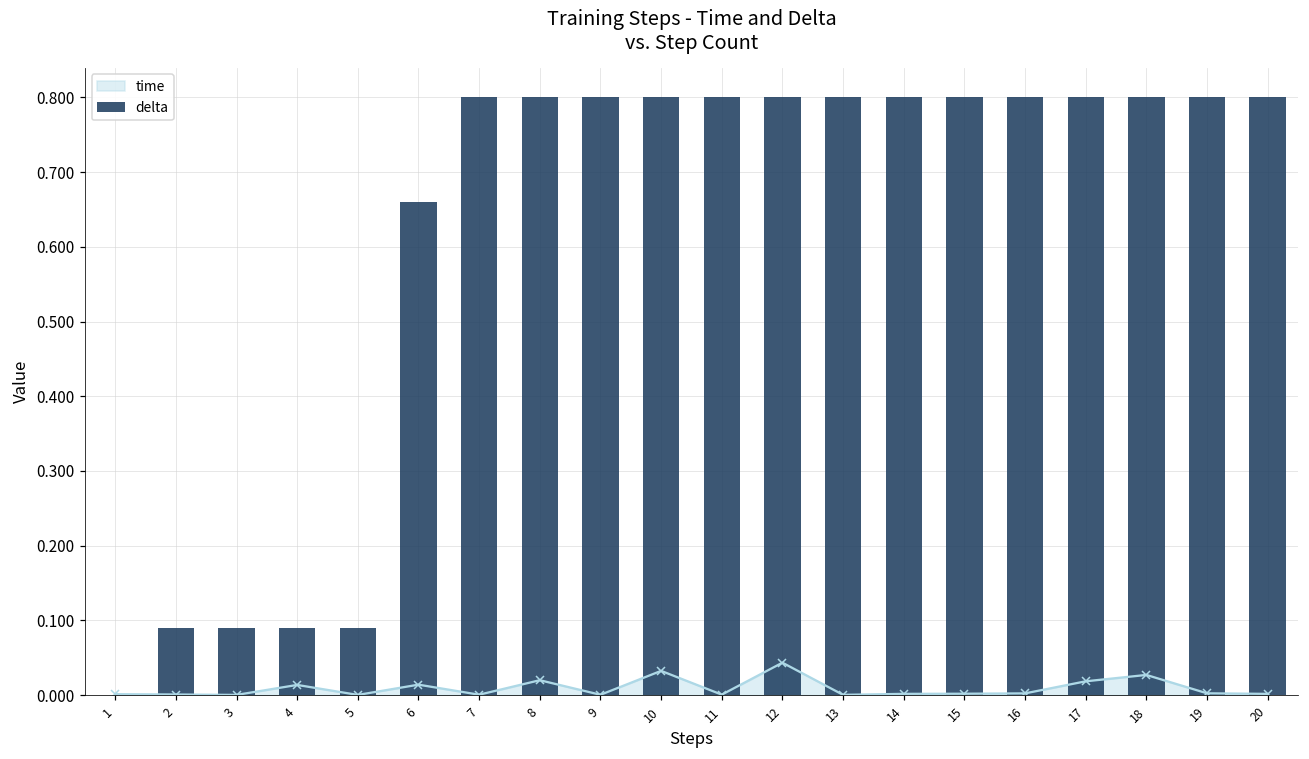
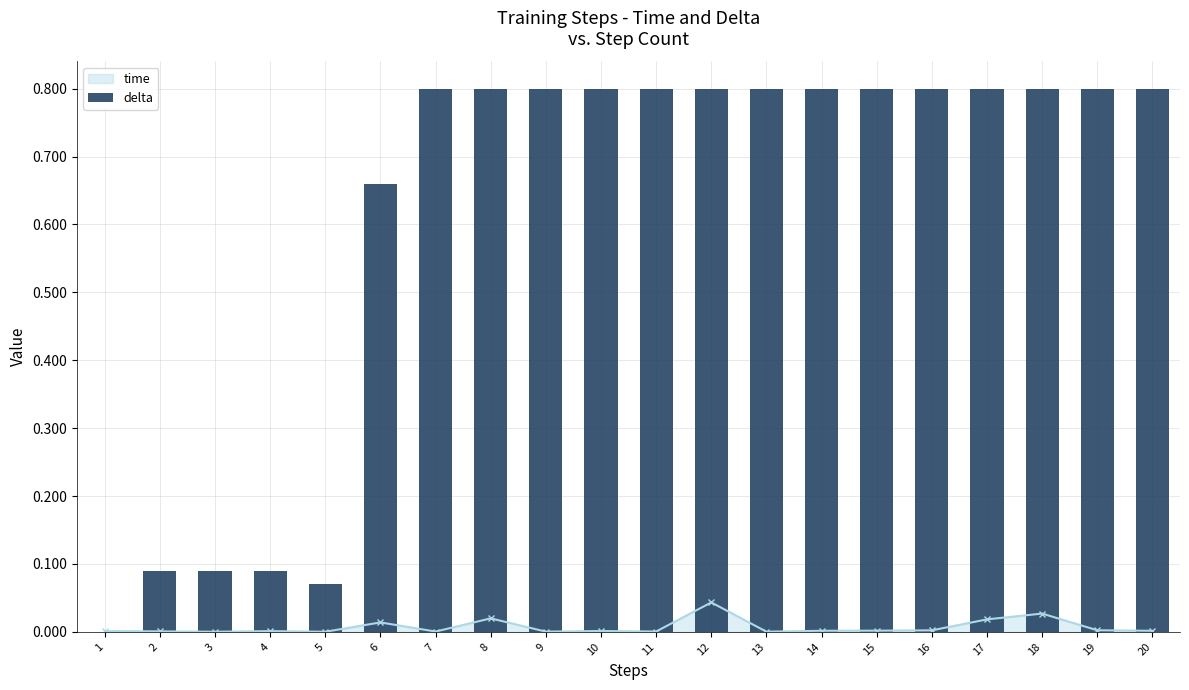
time, 4: 0.01 -> 0.00
delta, 5: 0.09 -> 0.07
time, 10: 0.03 -> 0.00
